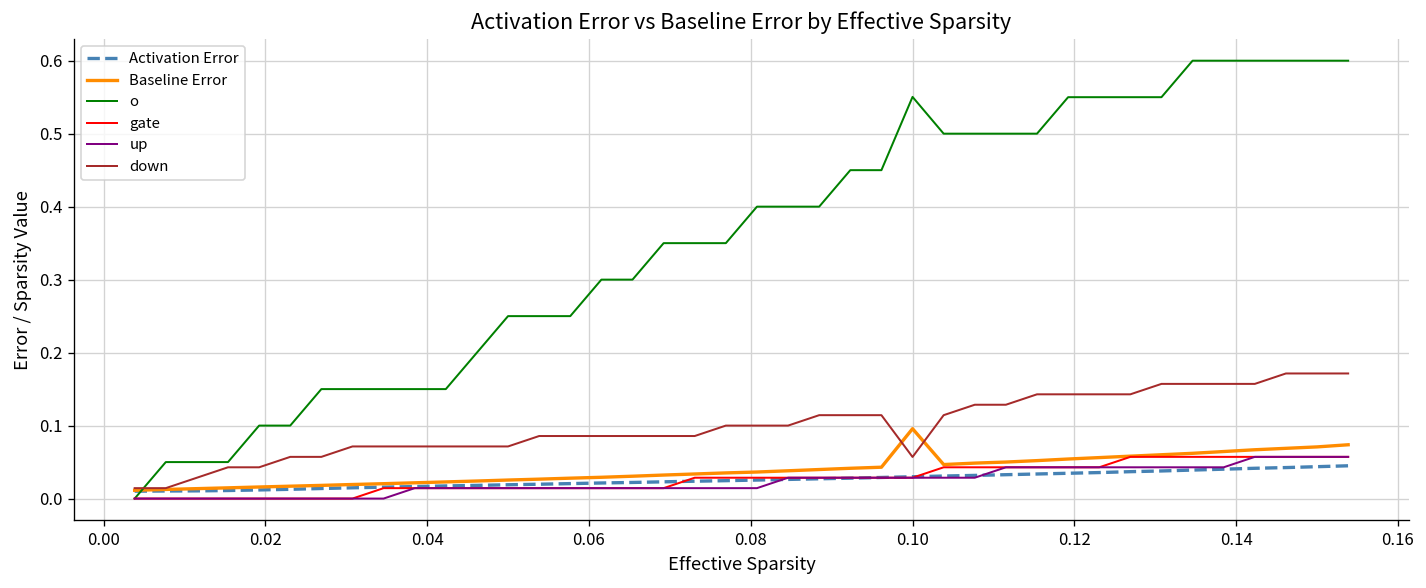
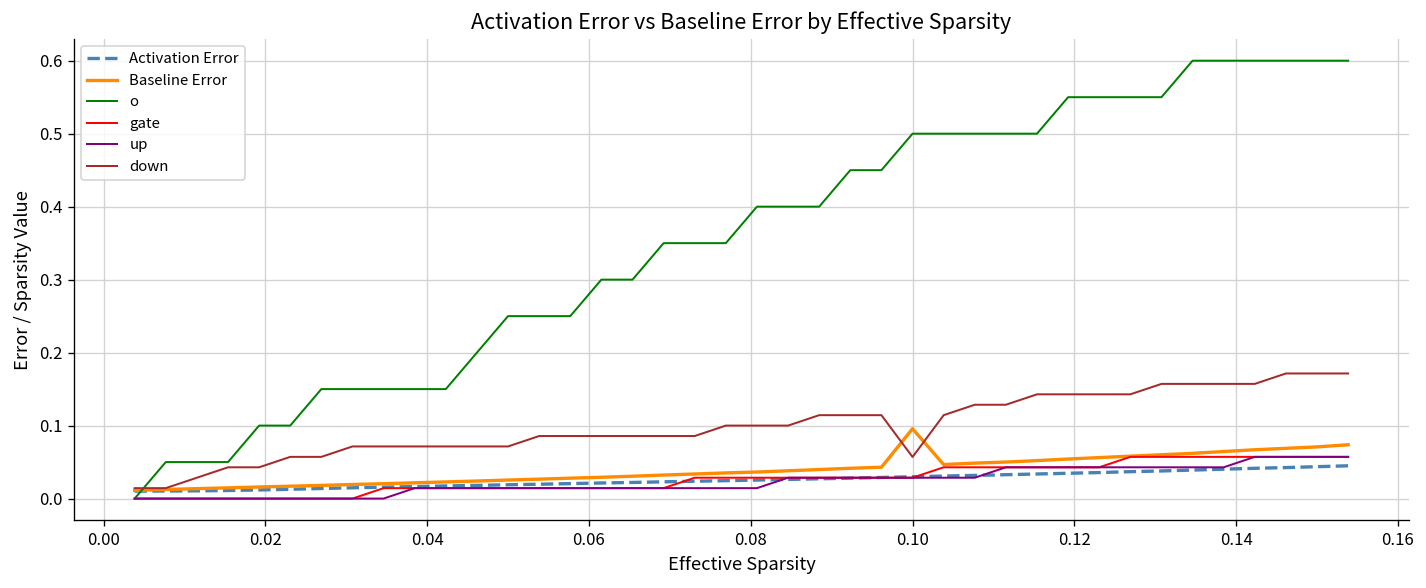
o, 0.10: 0.55 -> 0.50
